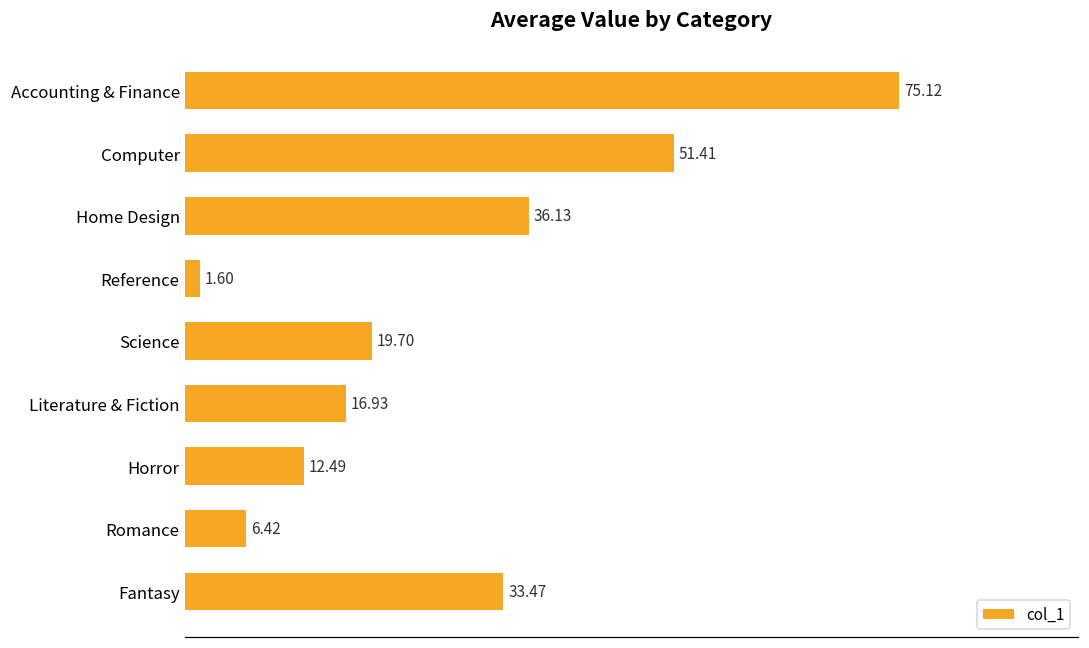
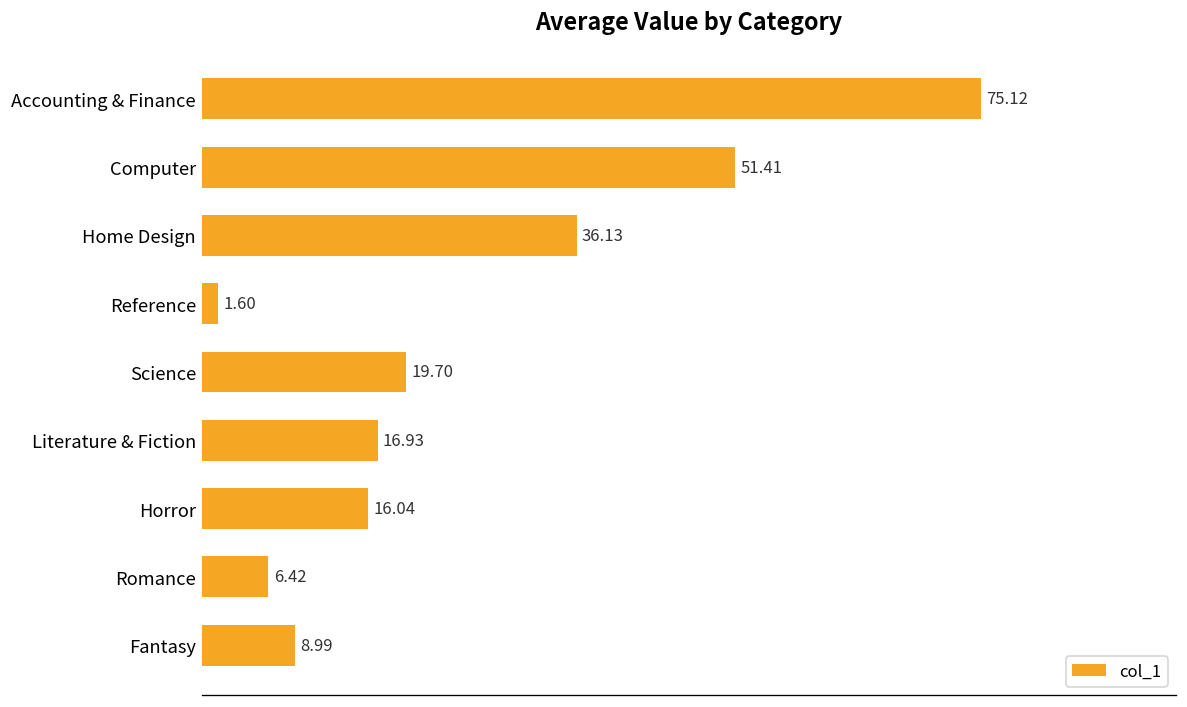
Horror: 12.49 -> 16.04
Fantasy: 33.47 -> 8.99
